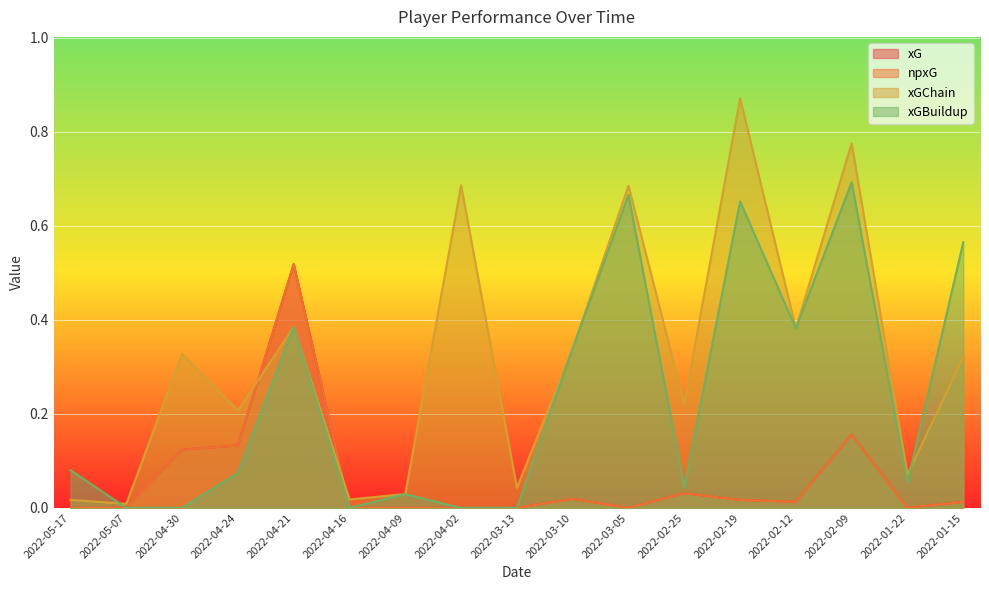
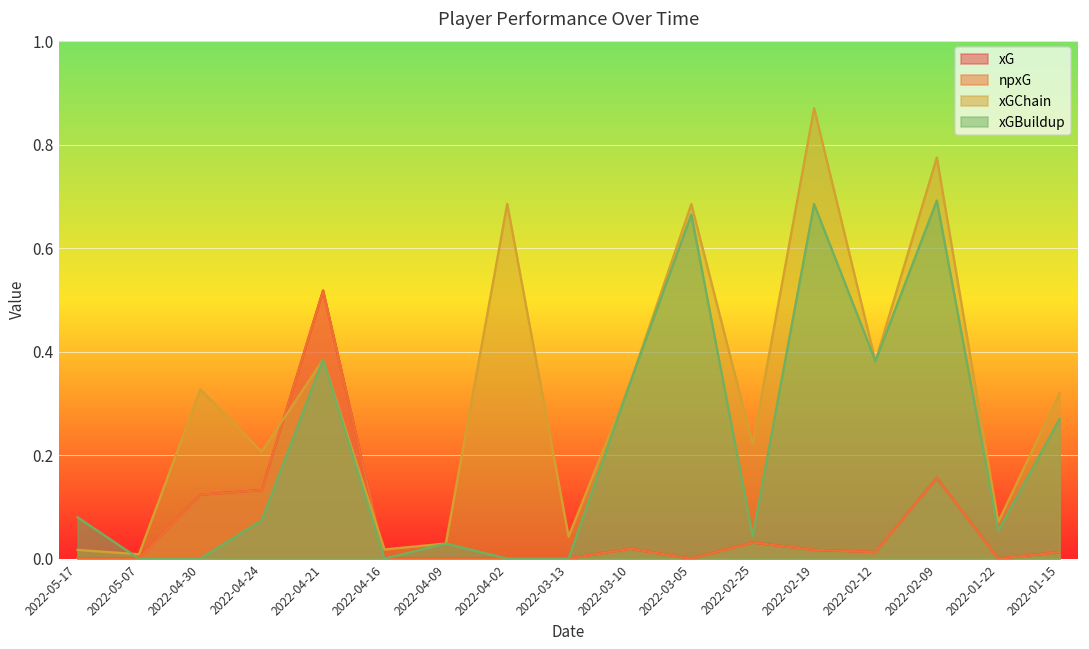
xGBuildup, 2022-02-19: 0.65 -> 0.69
xGBuildup, 2022-01-15: 0.56 -> 0.27
